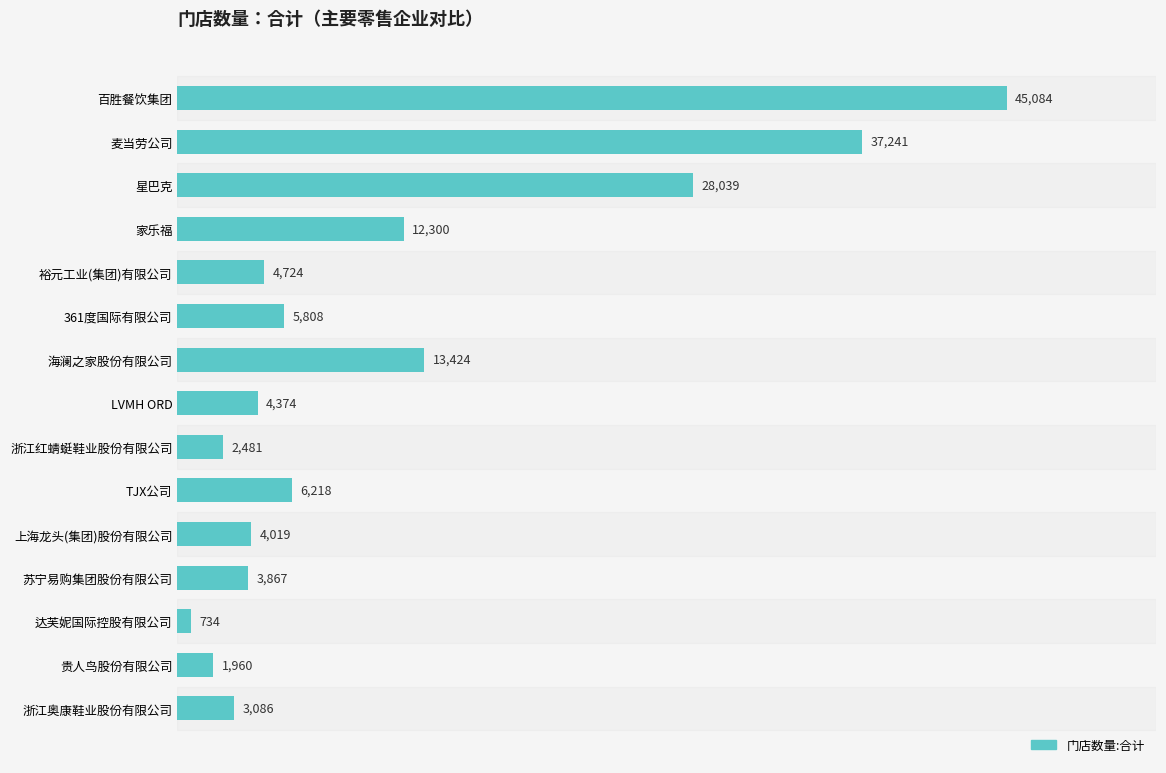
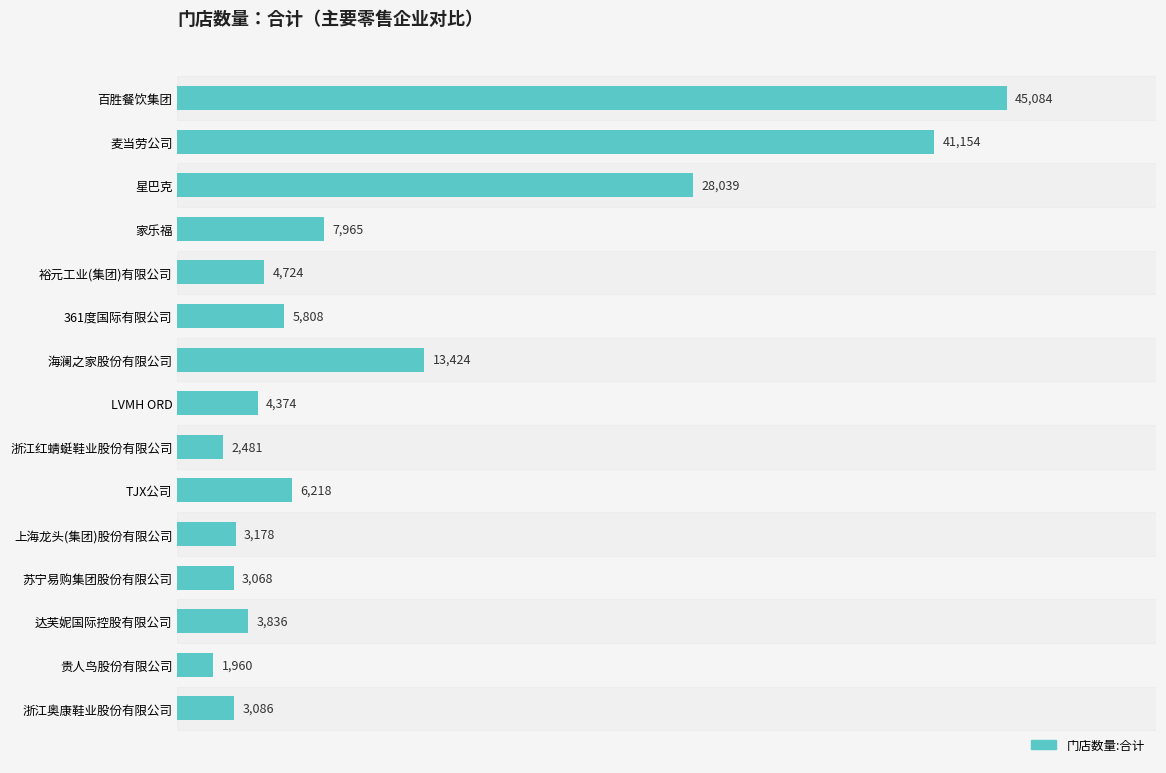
麦当劳公司: 37,241 -> 41,154
家乐福: 12,300 -> 7,965
上海龙头(集团)股份有限公司: 4,019 -> 3,178
苏宁易购集团股份有限公司: 3,867 -> 3,068
达芙妮国际控股有限公司: 734 -> 3,836
